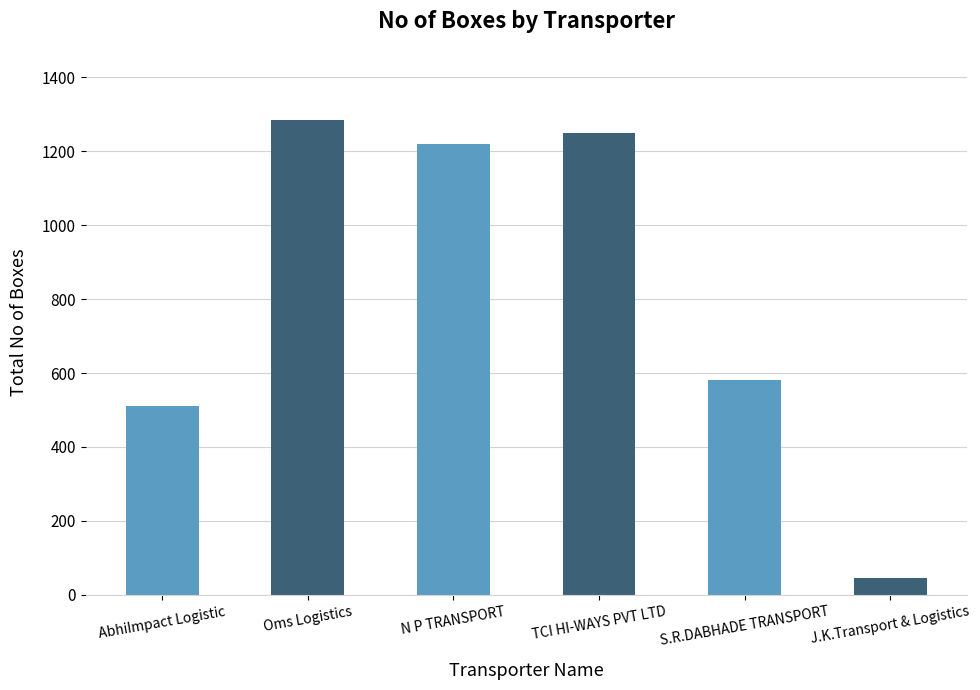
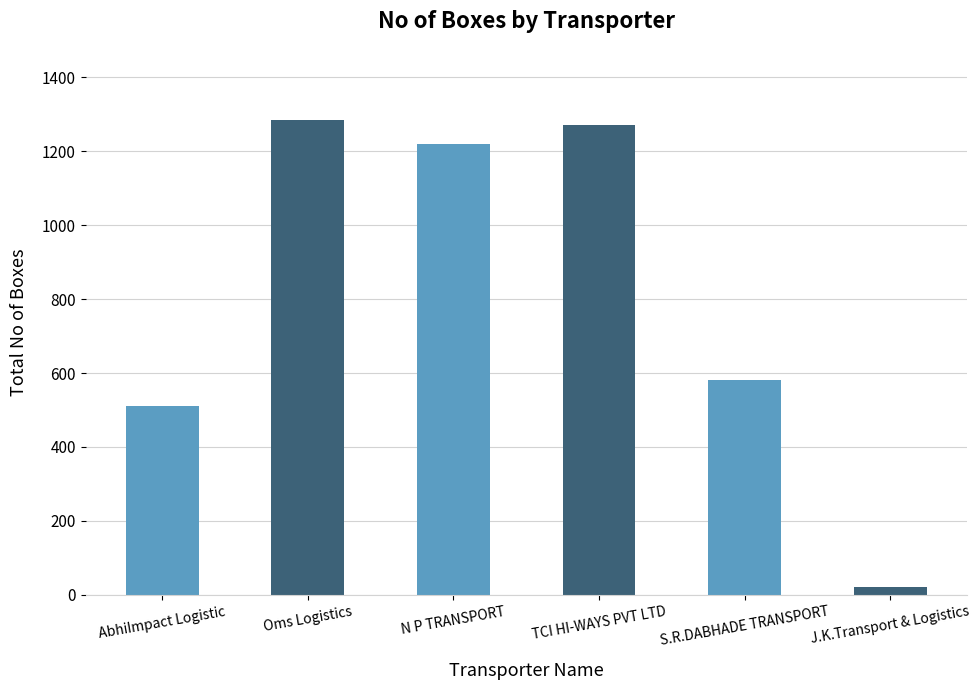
TCI HI-WAYS PVT LTD: 1250 -> 1270
J.K.Transport & Logistics: 50 -> 20
